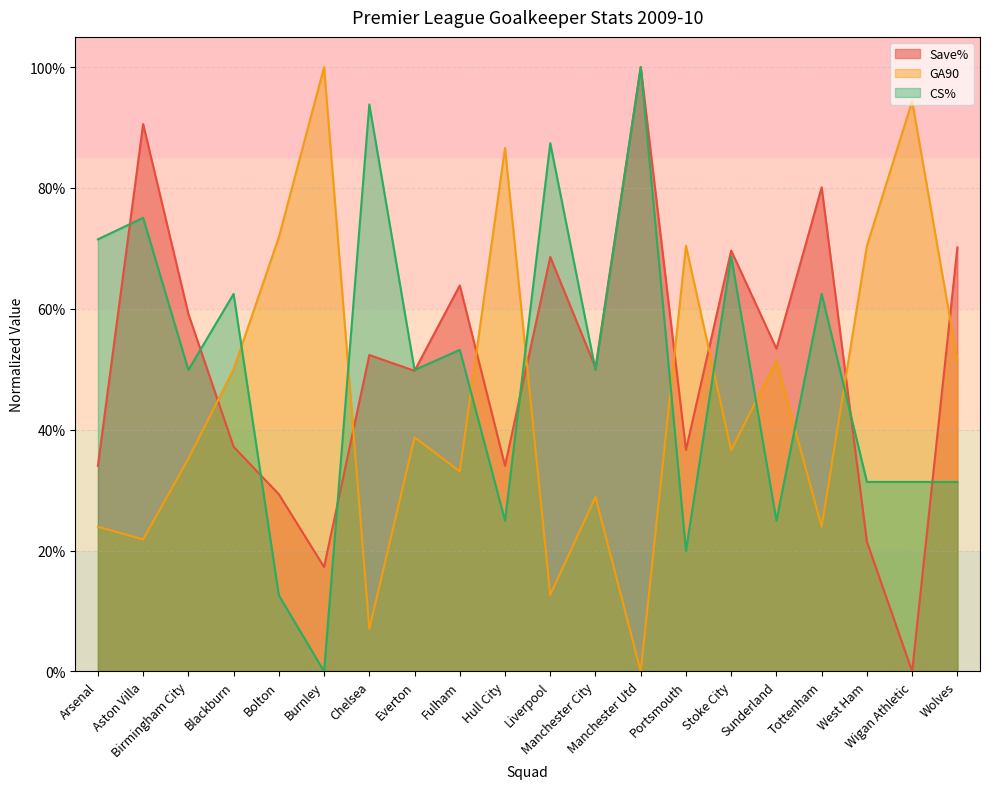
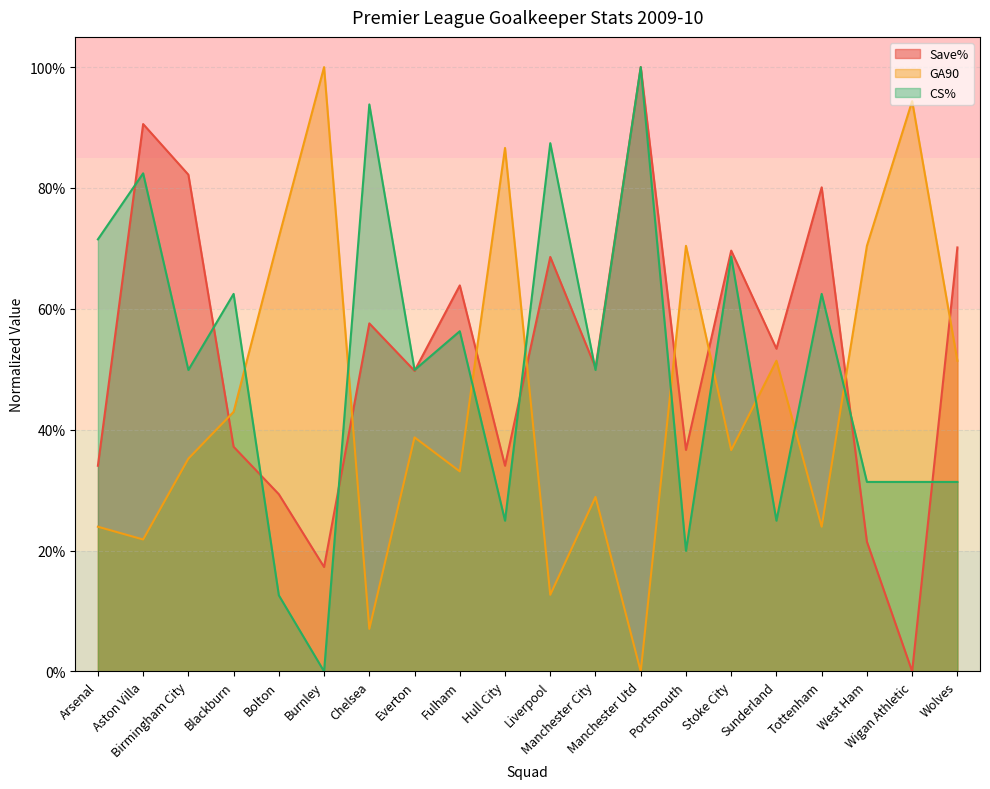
CS%, Aston Villa: 75% -> 82%
Save%, Birmingham City: 59% -> 82%
GA90, Blackburn: 50% -> 43%
Save%, Chelsea: 52% -> 58%
CS%, Fulham: 53% -> 56%
